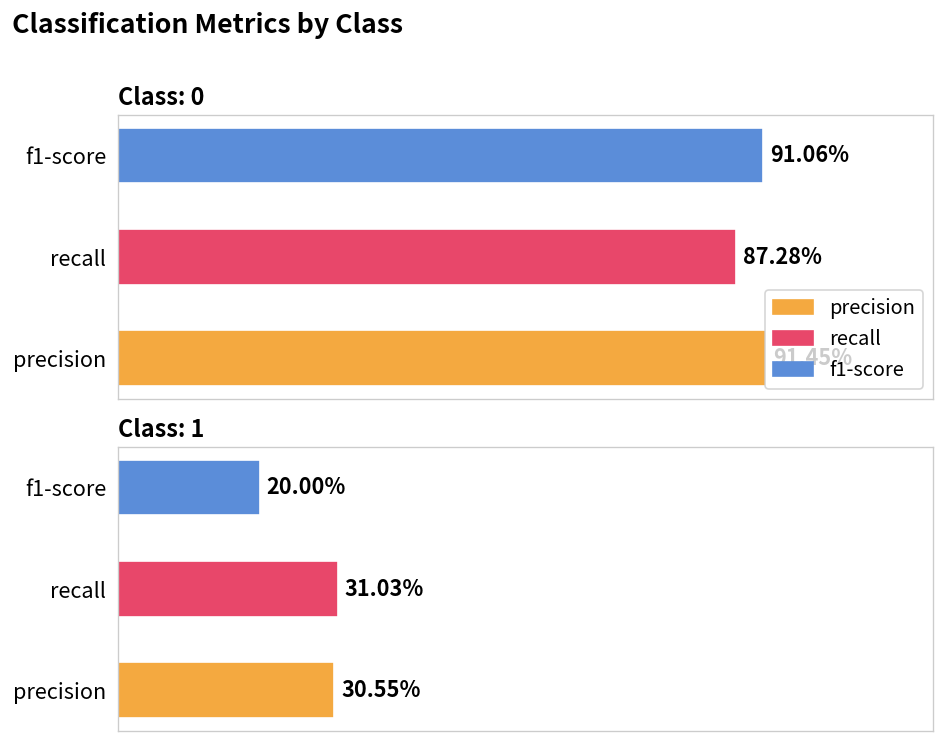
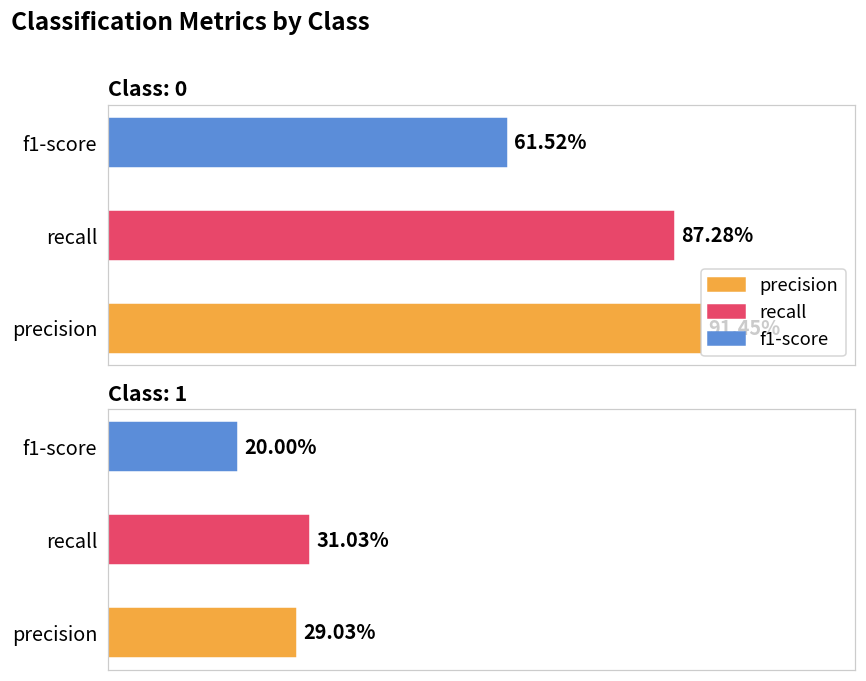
Class: 0, f1-score: 91.06% -> 61.52%
Class: 1, precision: 30.55% -> 29.03%
